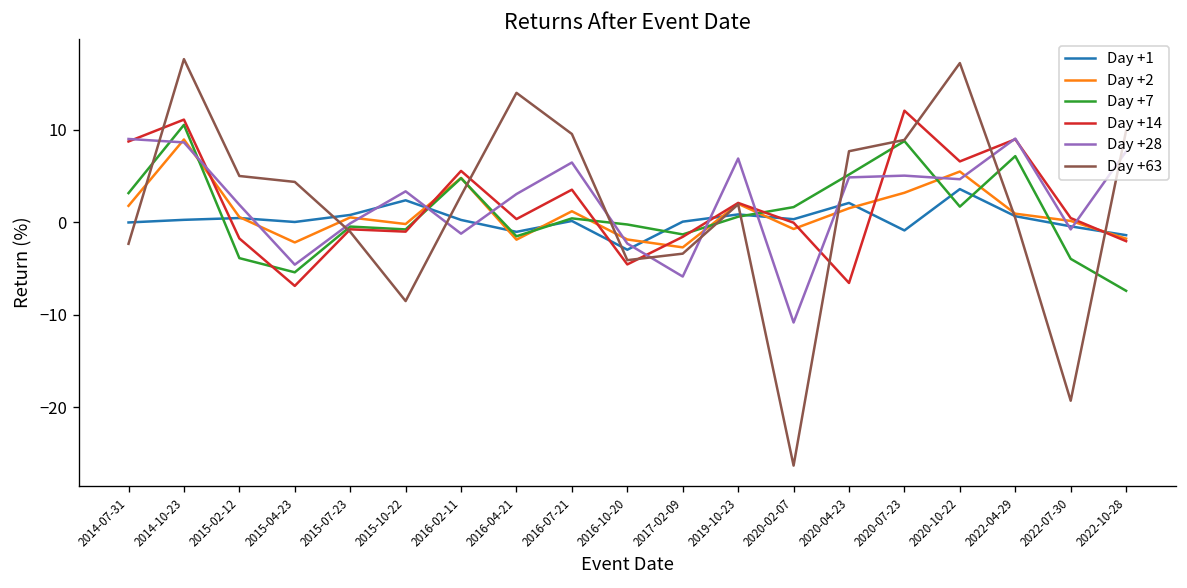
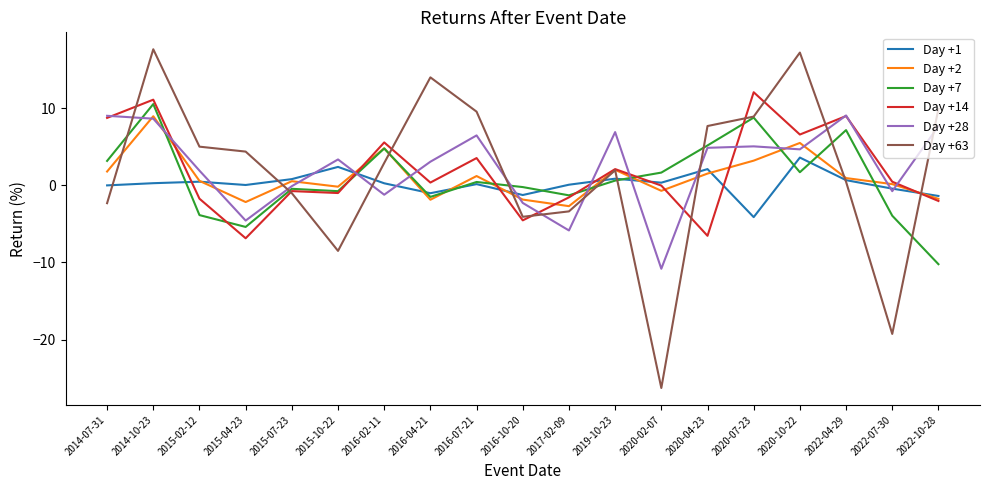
Day +1, 2016-10-20: -3 -> -1
Day +1, 2020-07-23: -1 -> -4
Day +7, 2022-10-28: -7 -> -10
